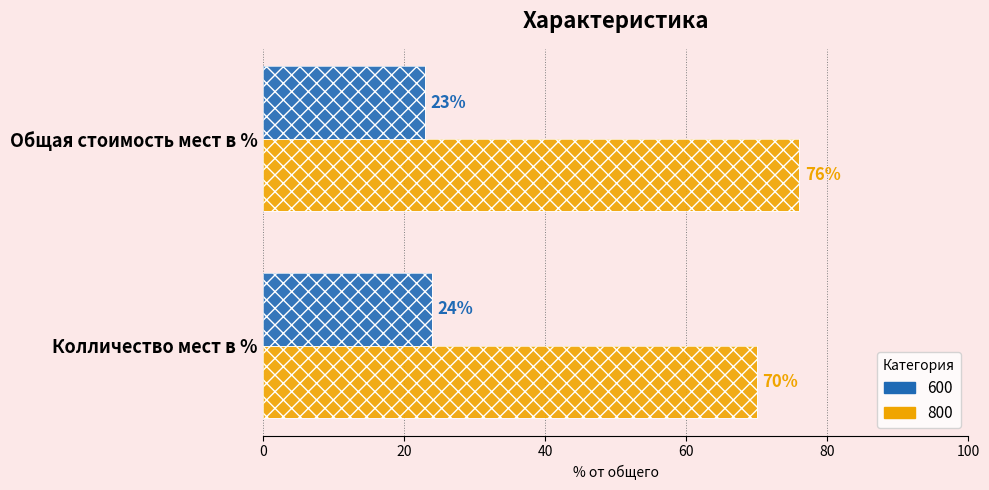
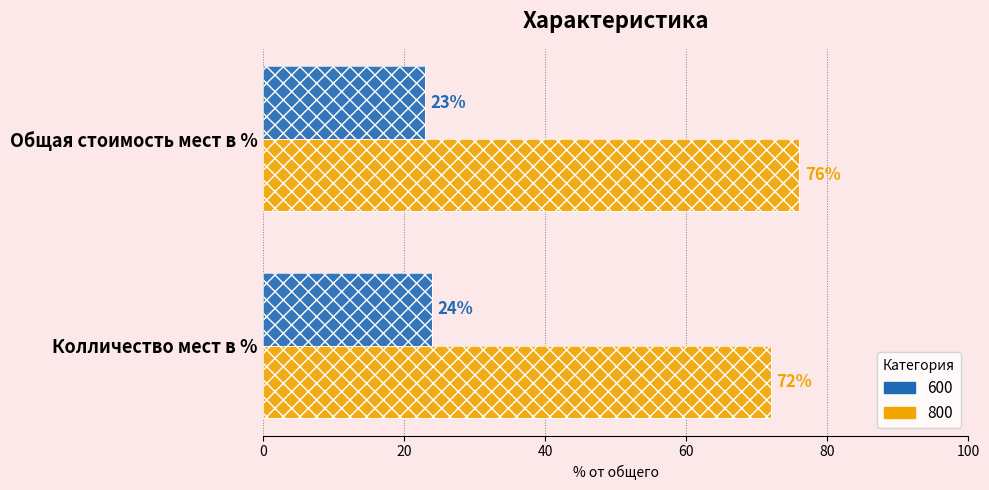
800, Колличество мест в %: 70% -> 72%
